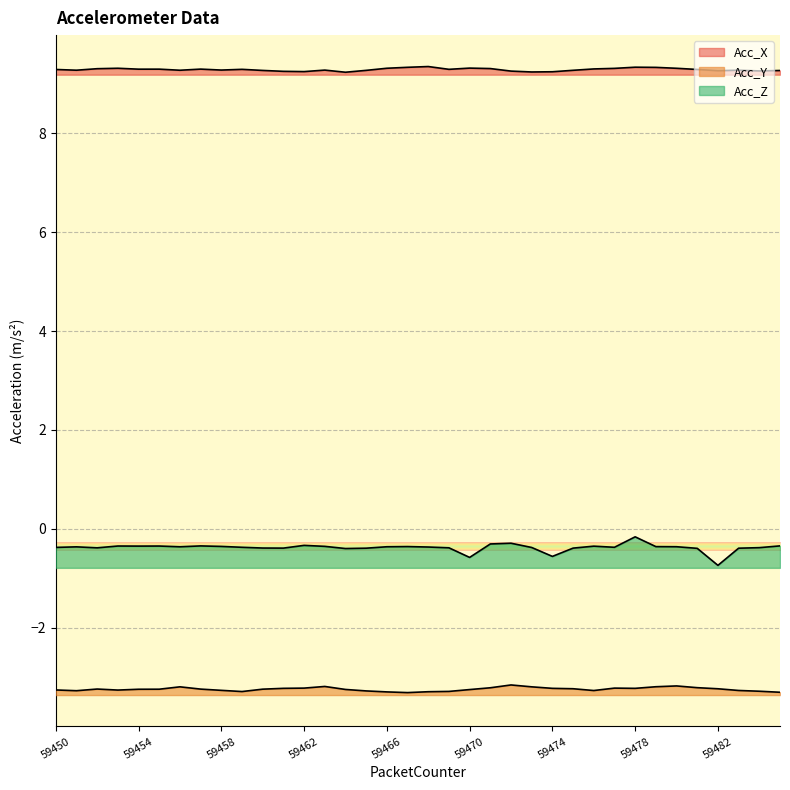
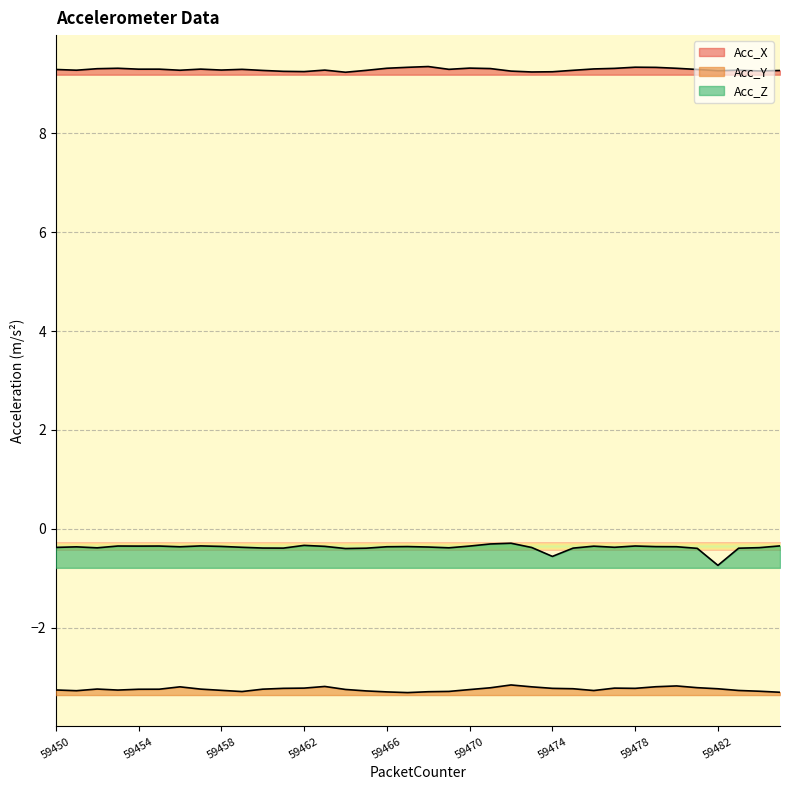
Acc_Z, 59470: -0.6 -> -0.3
Acc_Z, 59478: -0.2 -> -0.3
